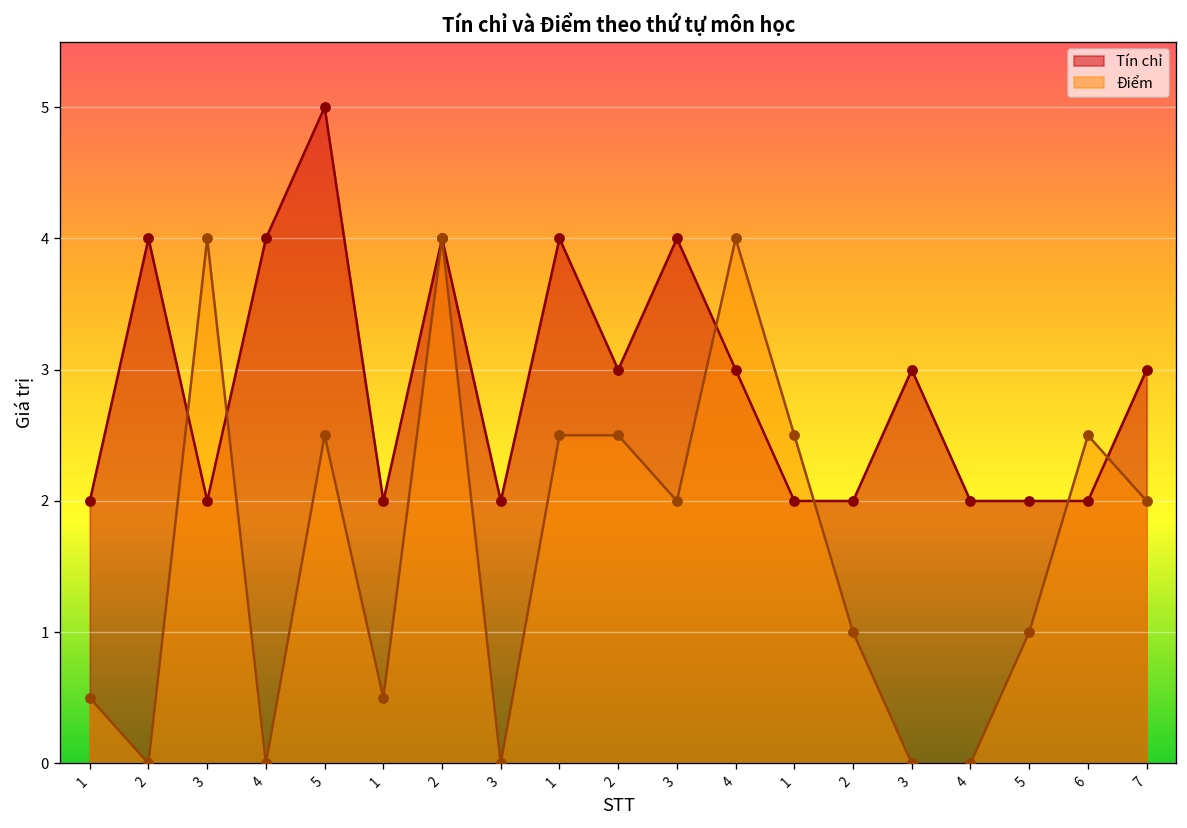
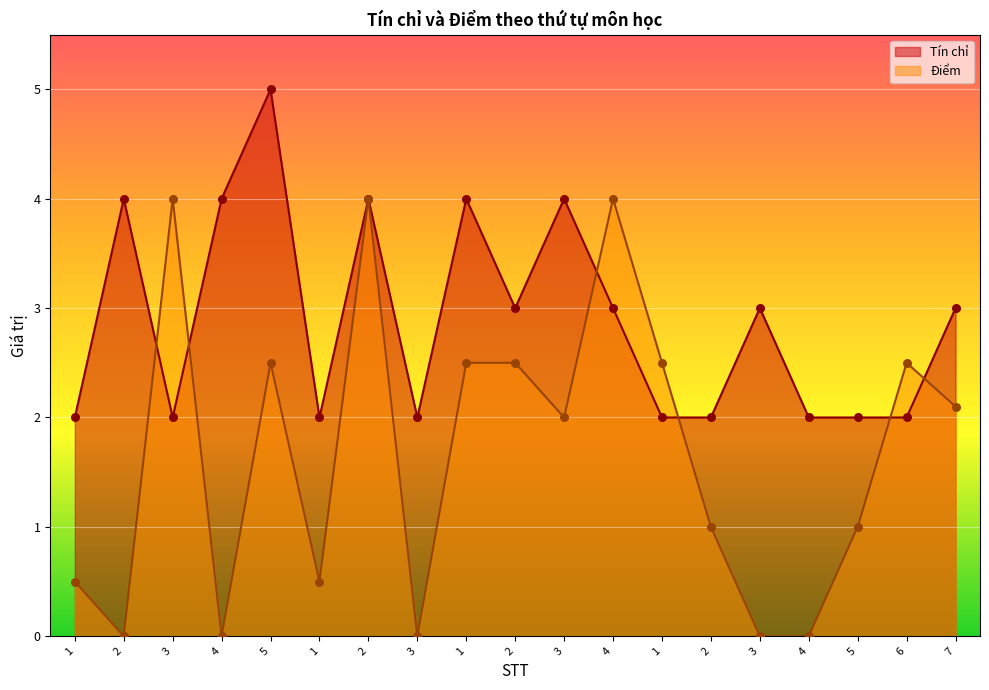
Điểm, 7: 2.0 -> 2.1
